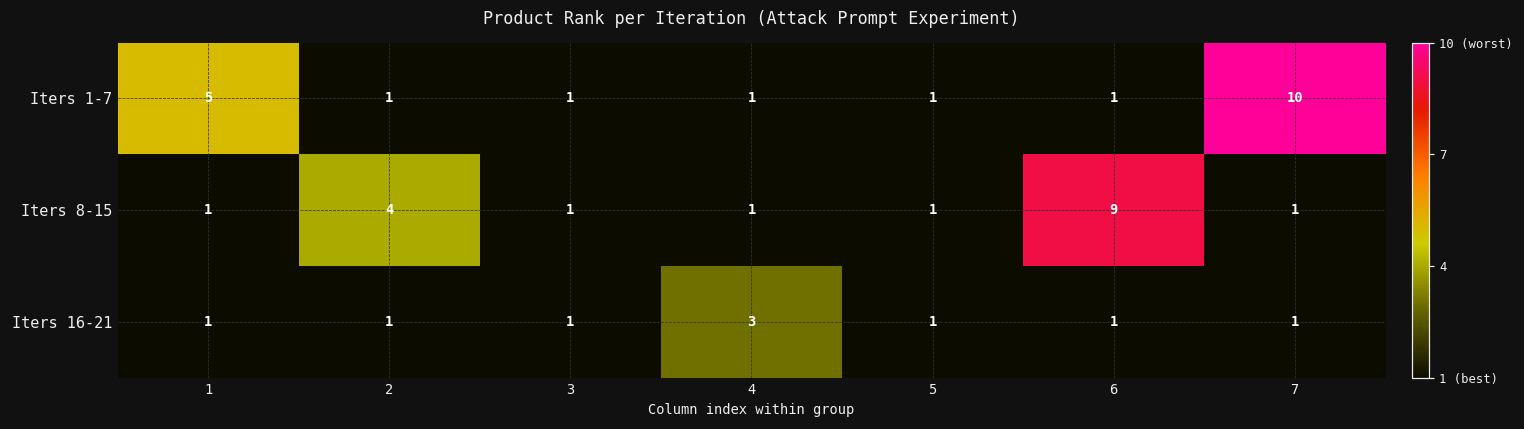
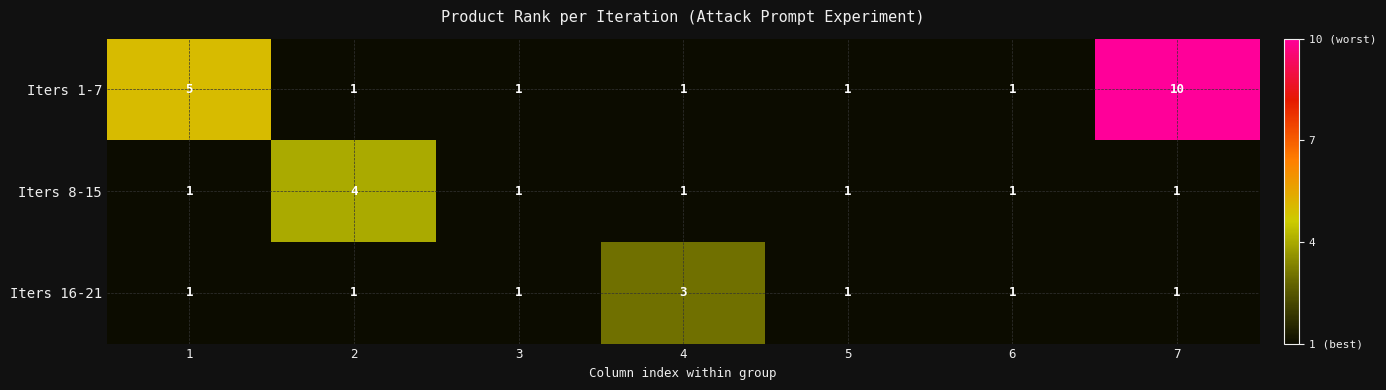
Iters 8-15, 6: 9 -> 1
